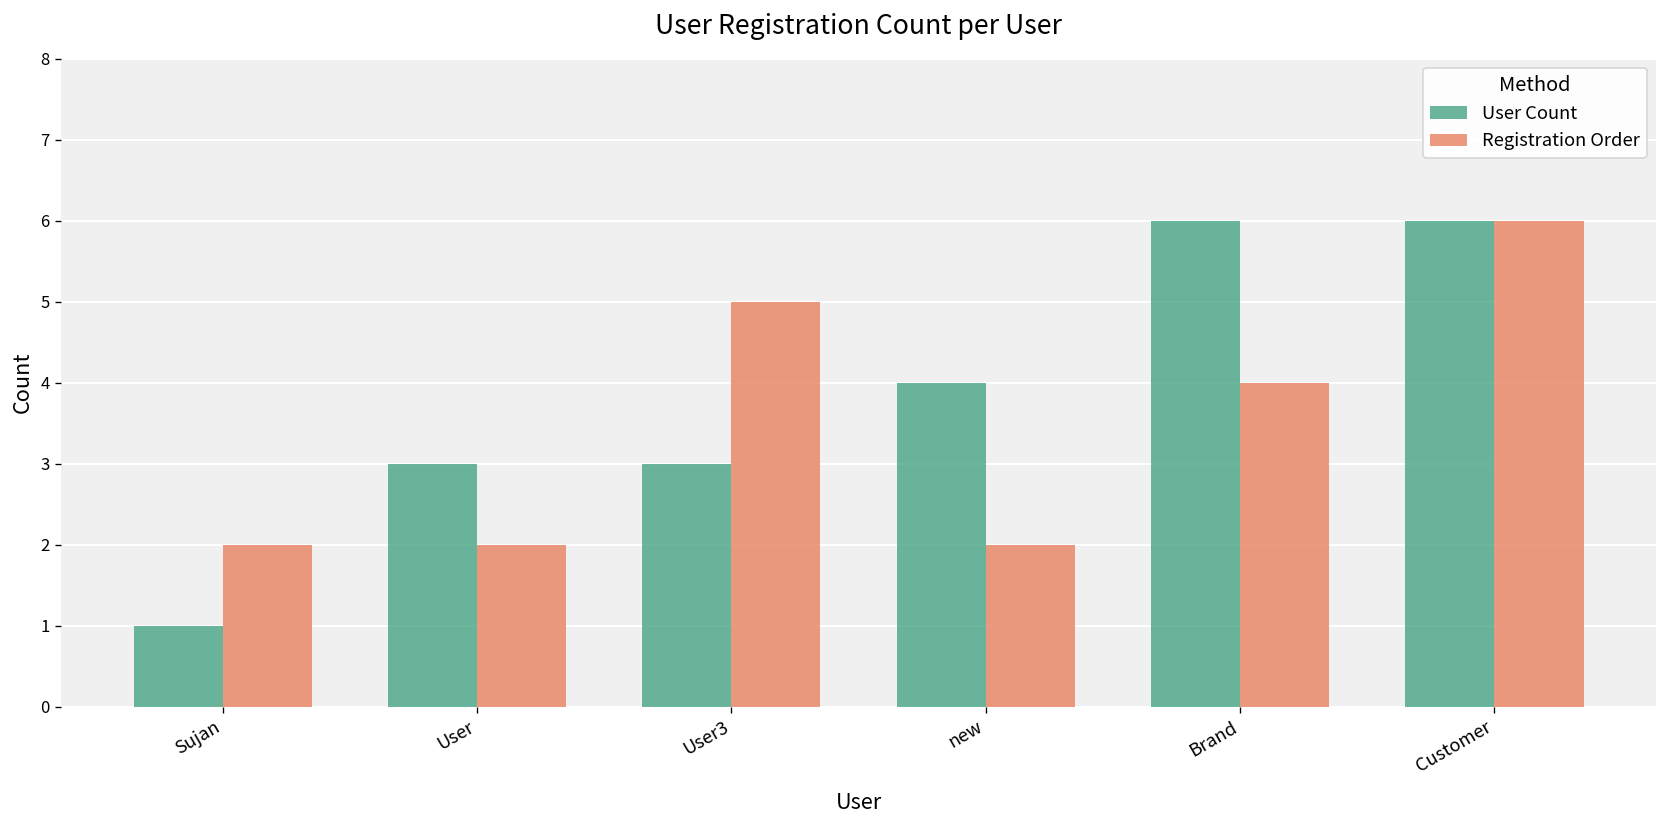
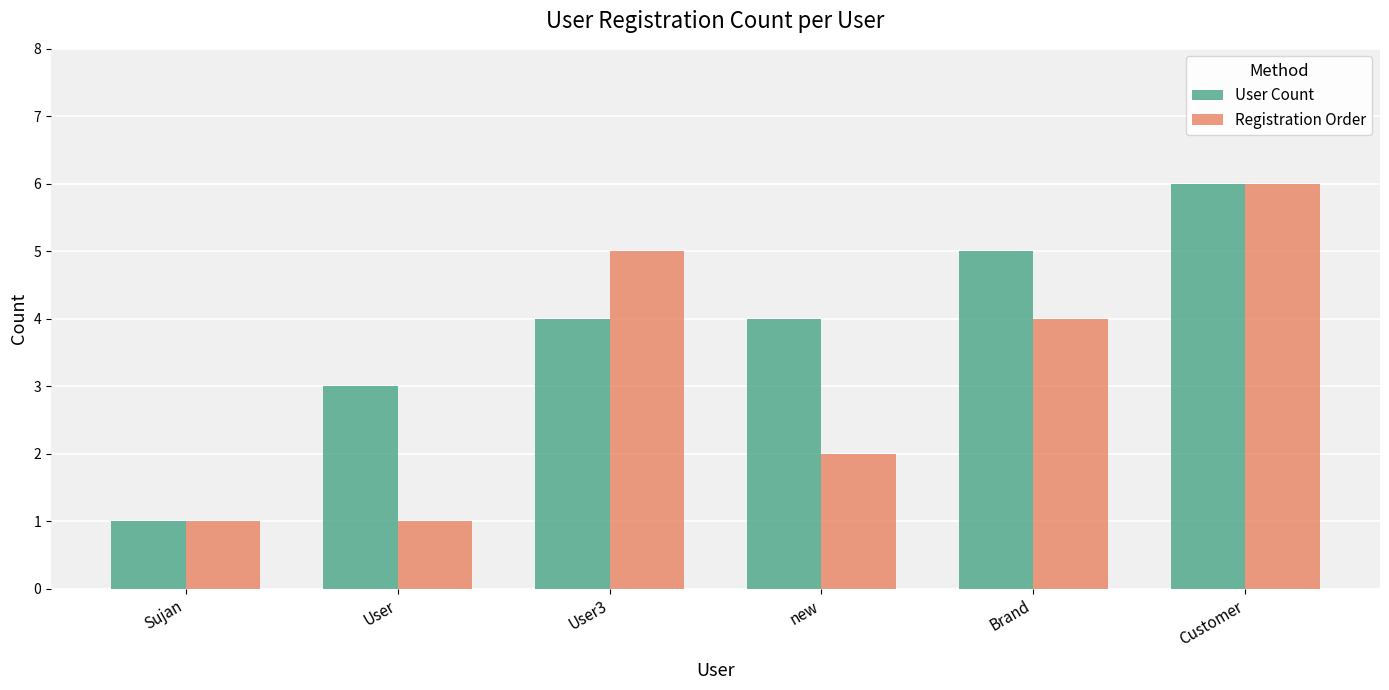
Registration Order, Sujan: 2 -> 1
Registration Order, User: 2 -> 1
User Count, User3: 3 -> 4
User Count, Brand: 6 -> 5
